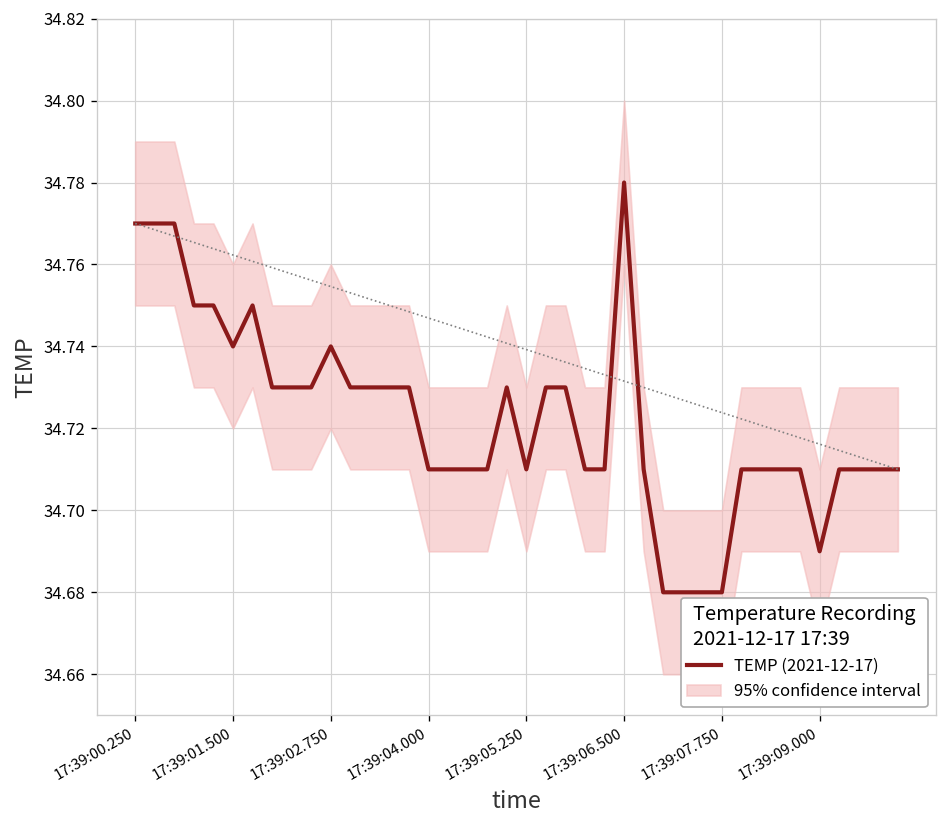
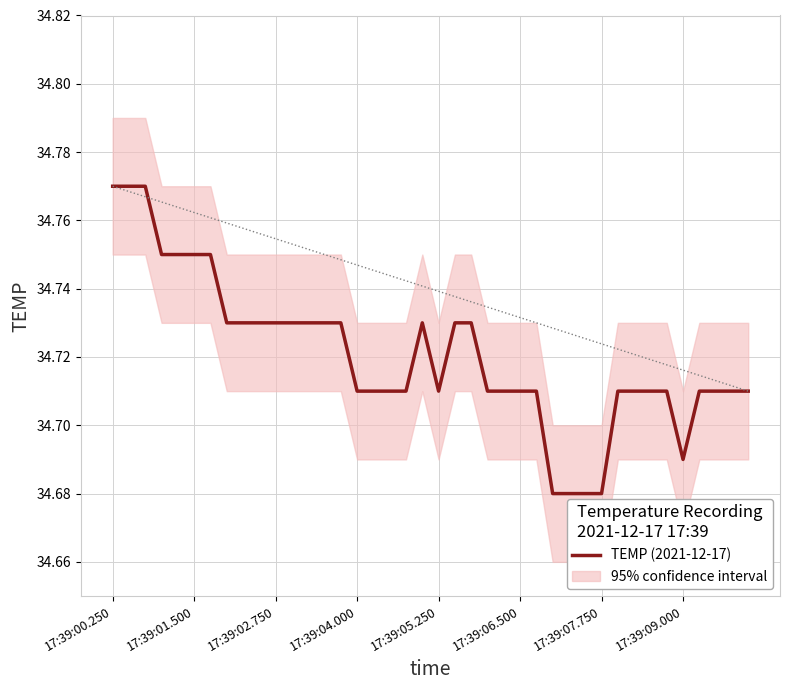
TEMP (2021-12-17), 17:39:01.500: 34.74 -> 34.75
TEMP (2021-12-17), 17:39:02.750: 34.74 -> 34.73
TEMP (2021-12-17), 17:39:06.500: 34.78 -> 34.71
